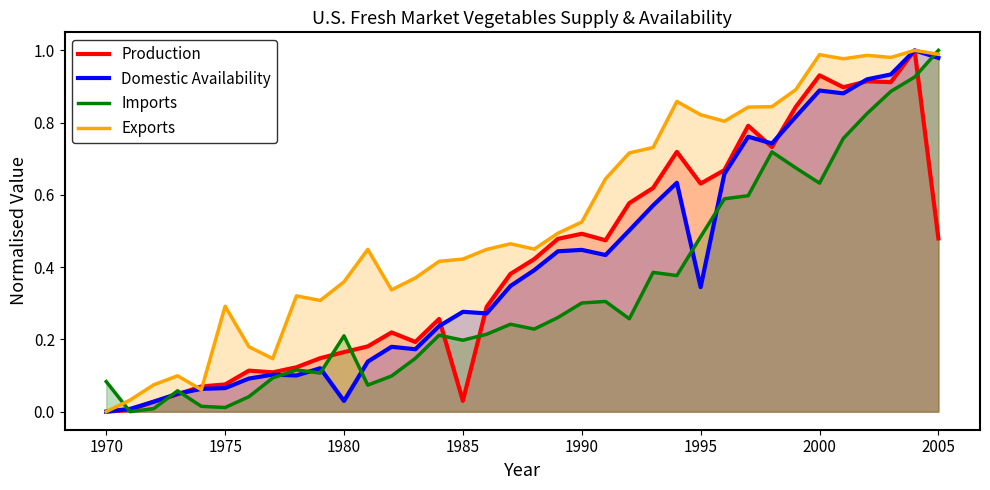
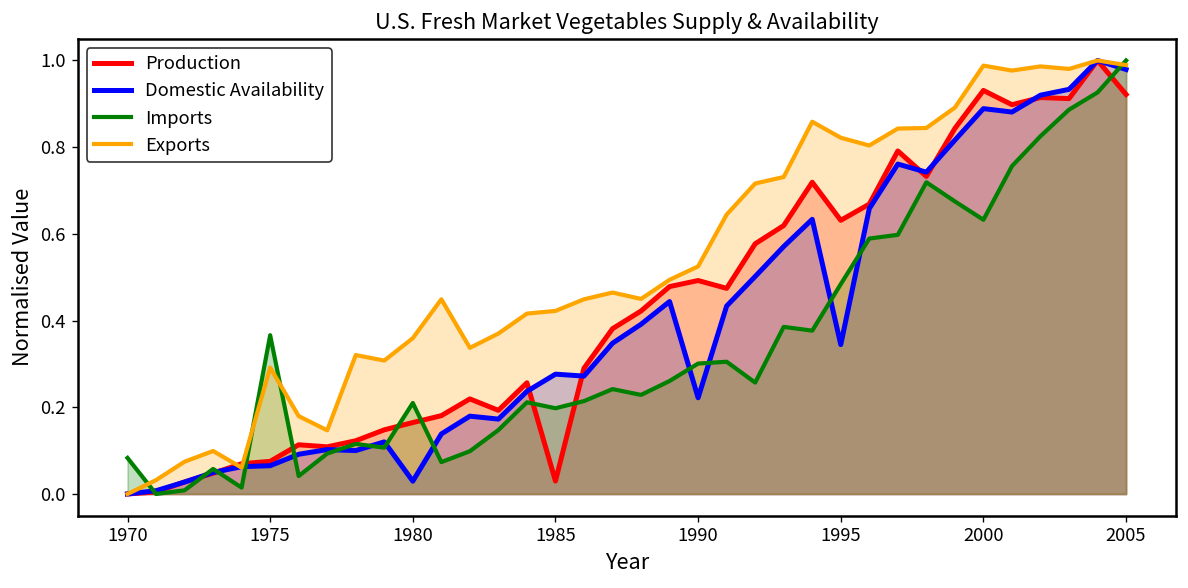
Imports, 1975: 0.01 -> 0.37
Domestic Availability, 1990: 0.45 -> 0.22
Production, 2005: 0.48 -> 0.92
